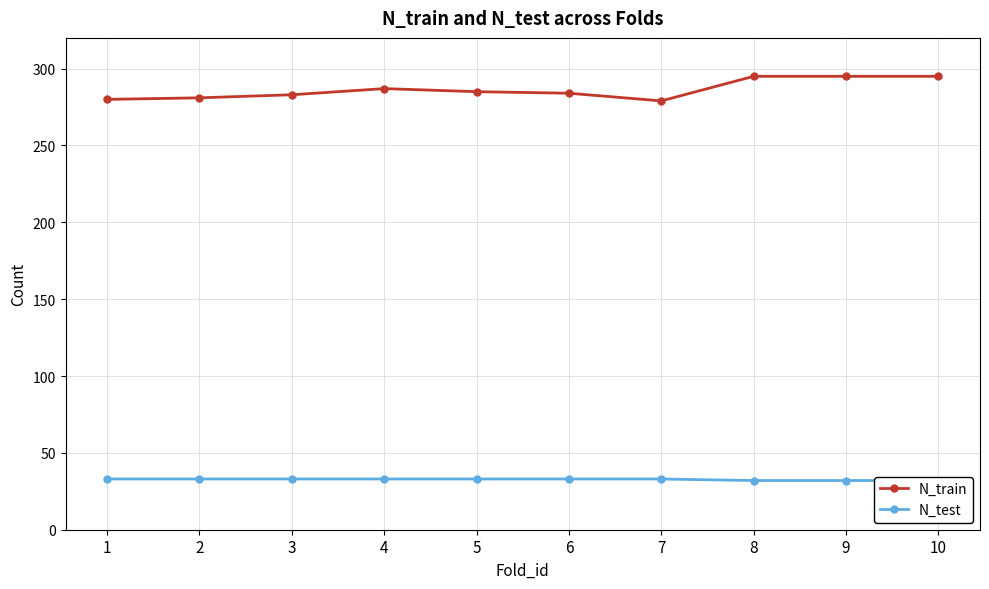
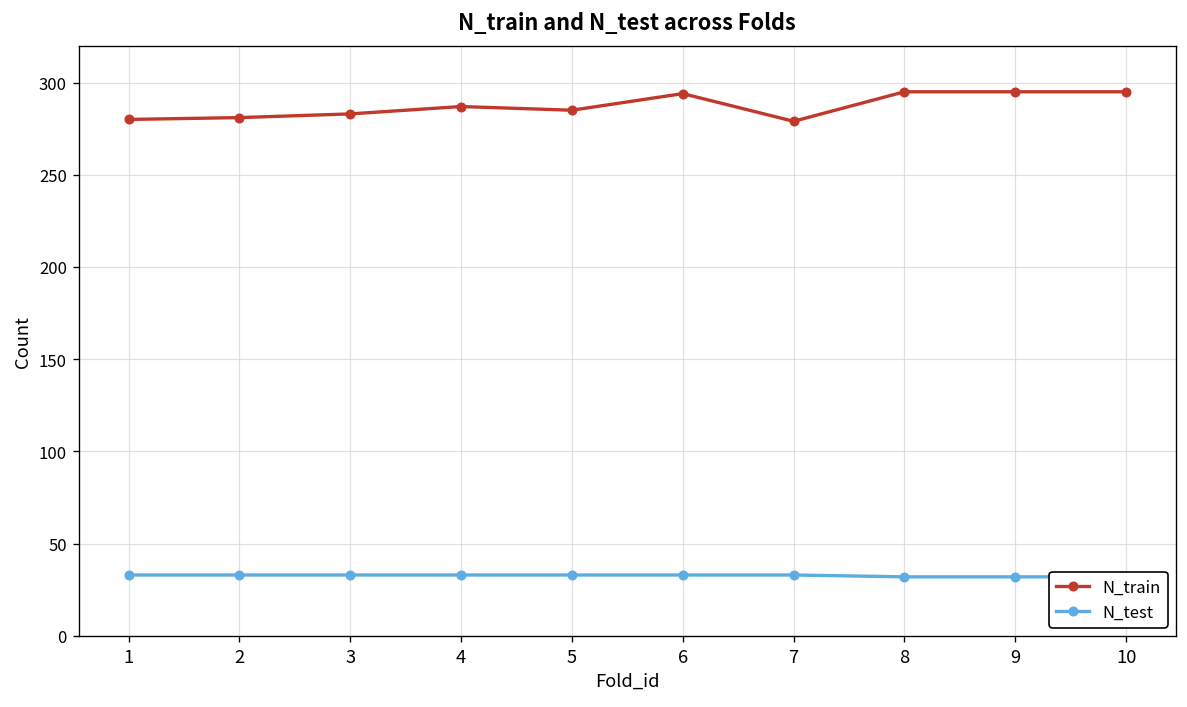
N_train, 6: 284 -> 294
